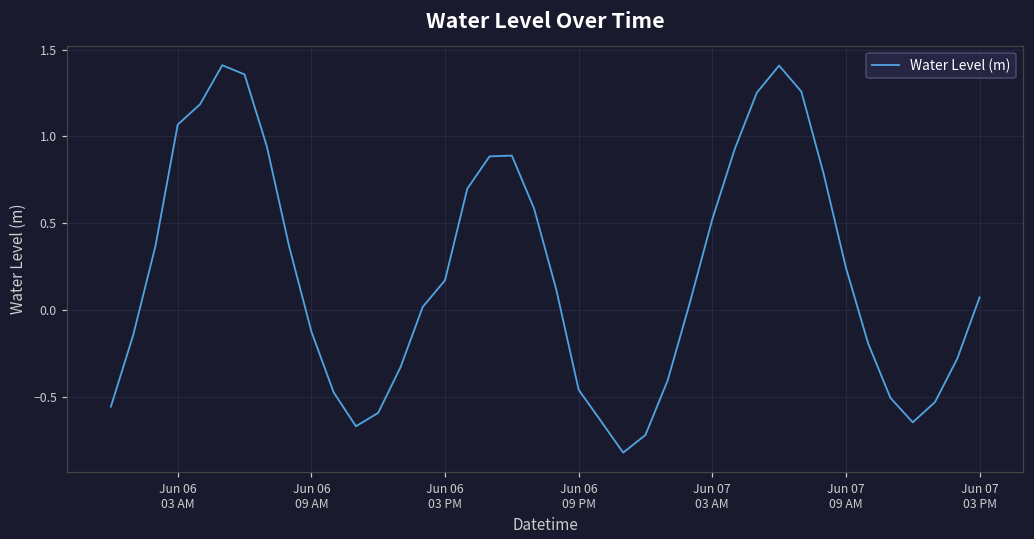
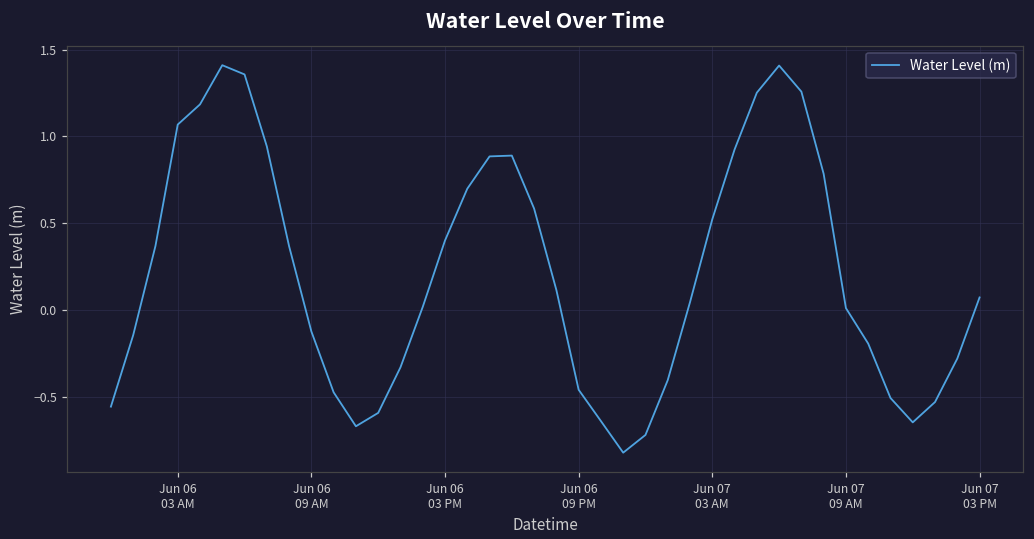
Jun 06 03 PM: 0.17 -> 0.40
Jun 07 09 AM: 0.24 -> 0.01
